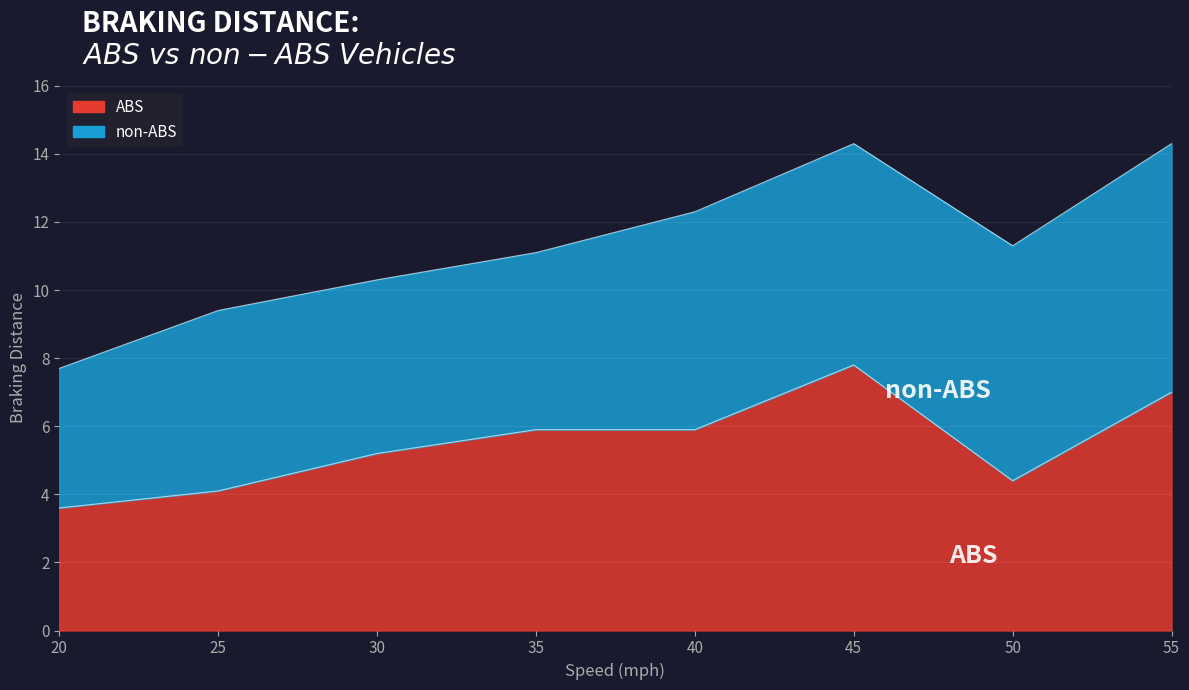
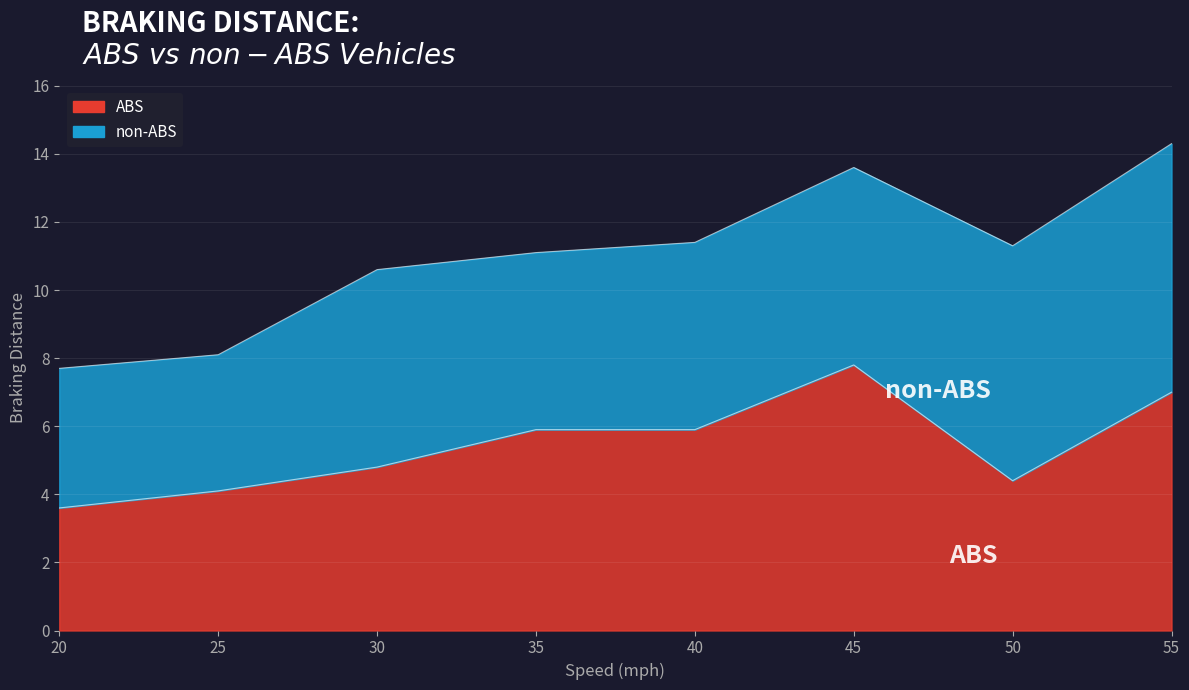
non-ABS, 25: 5.3 -> 4.0
ABS, 30: 5.2 -> 4.8
non-ABS, 30: 5.1 -> 5.8
non-ABS, 40: 6.4 -> 5.5
non-ABS, 45: 6.5 -> 5.8
